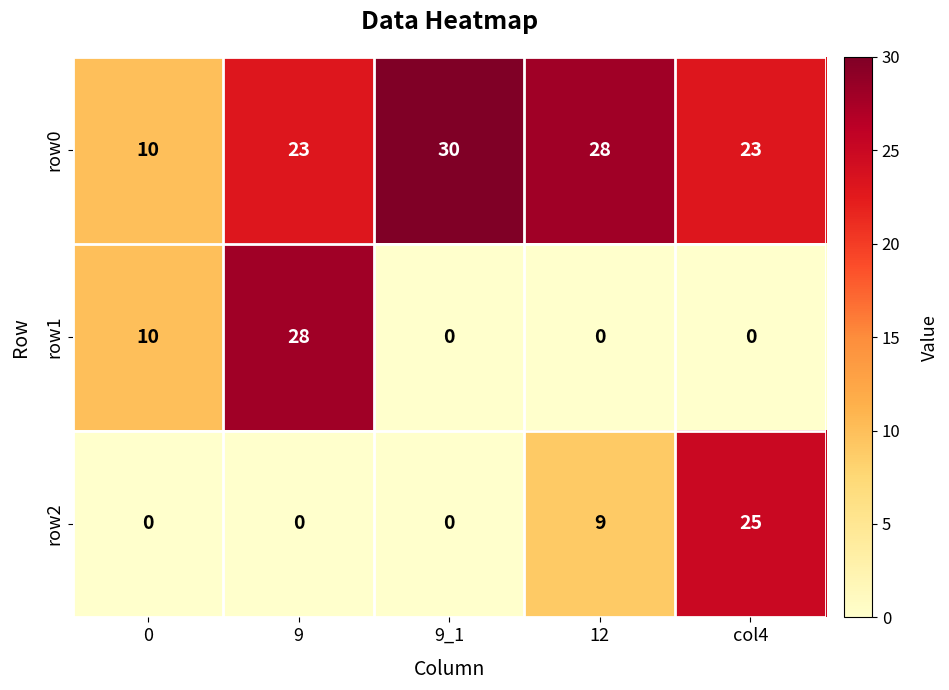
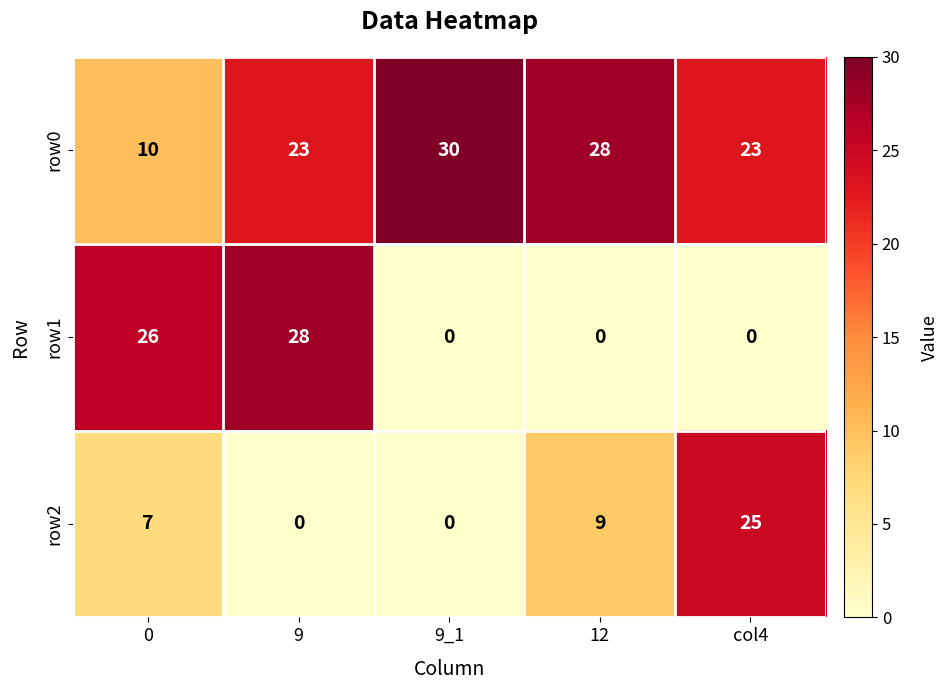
row1, 0: 10 -> 26
row2, 0: 0 -> 7
